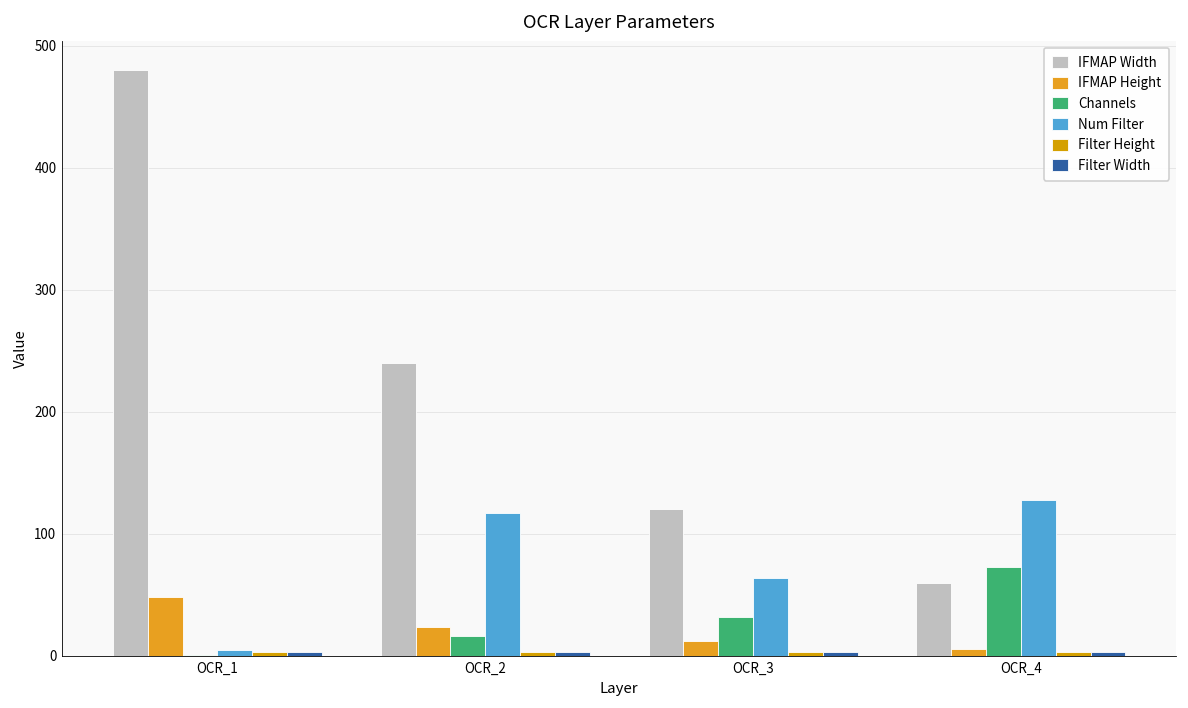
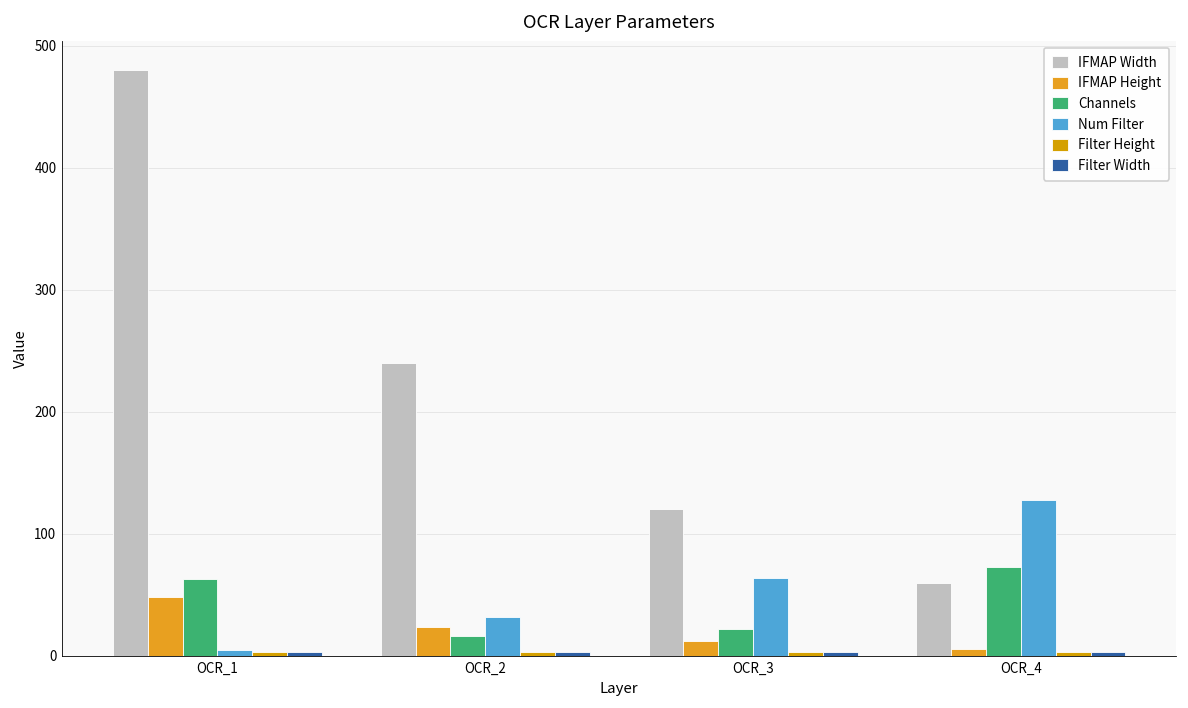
Channels, OCR_1: 1 -> 63
Num Filter, OCR_2: 117 -> 32
Channels, OCR_3: 32 -> 22
